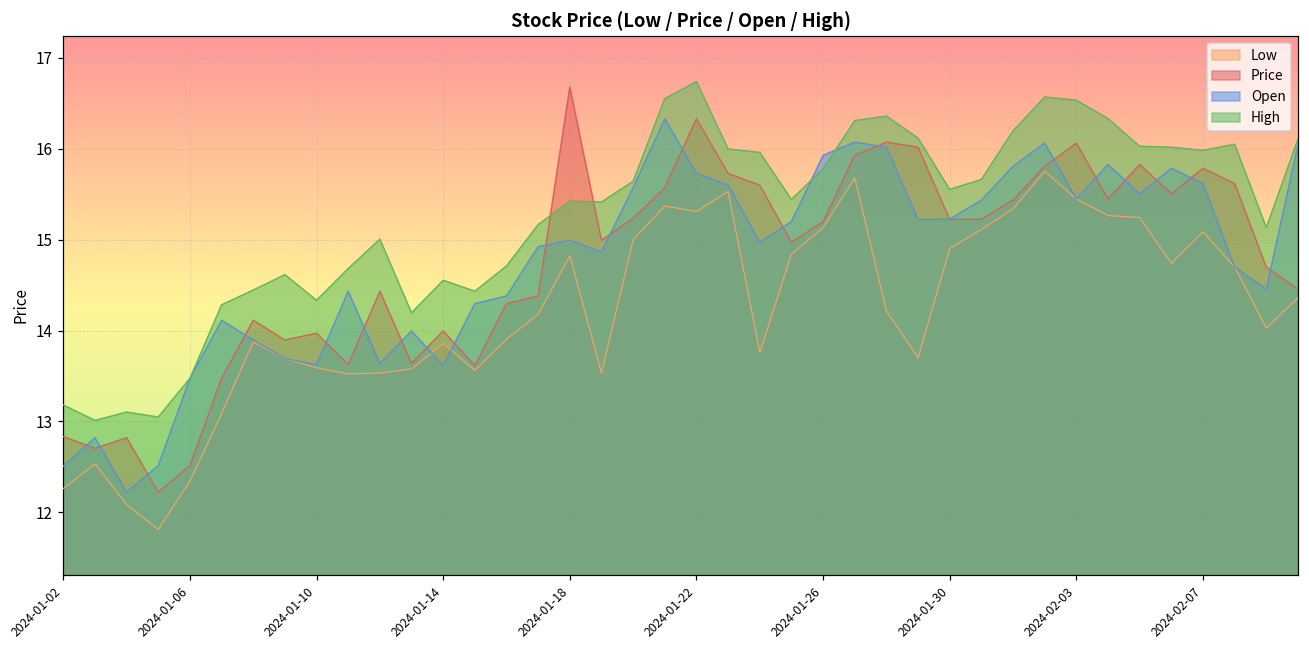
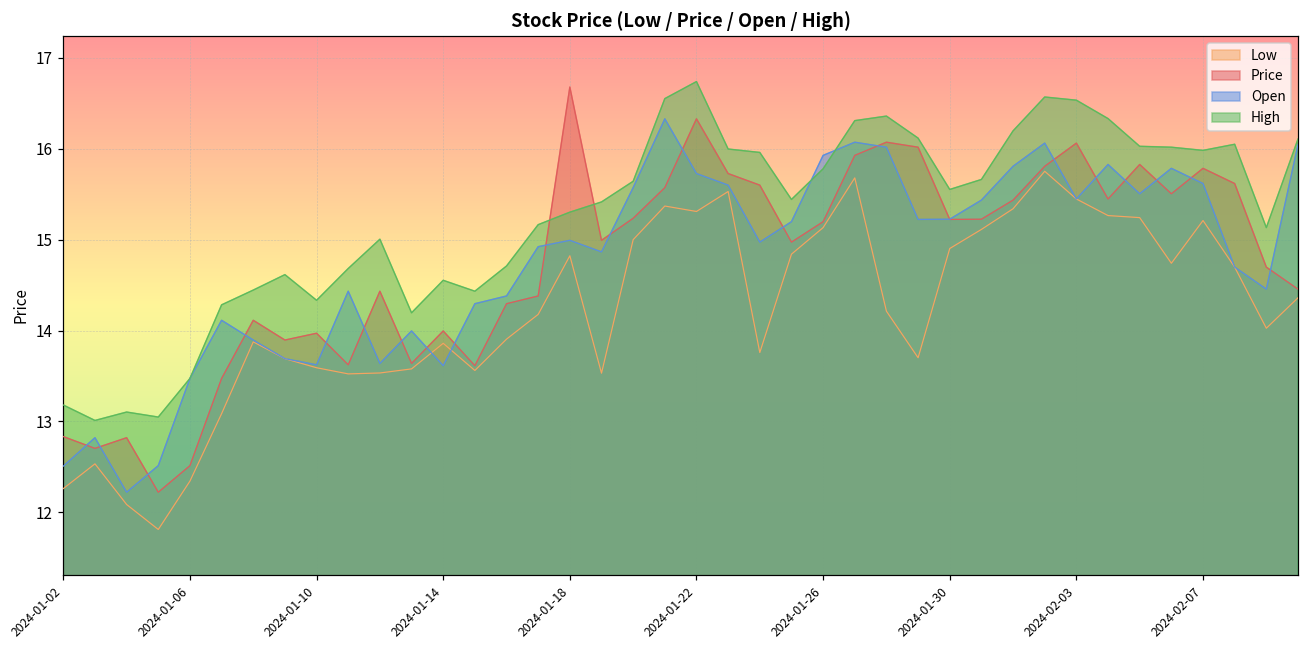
High, 2024-01-18: 15.4 -> 15.3
Low, 2024-02-07: 15.1 -> 15.2
